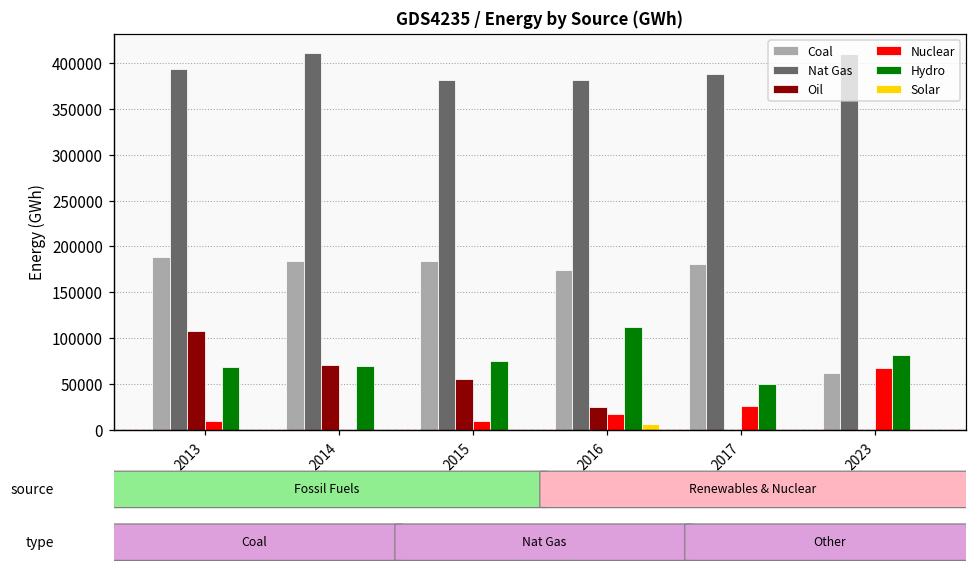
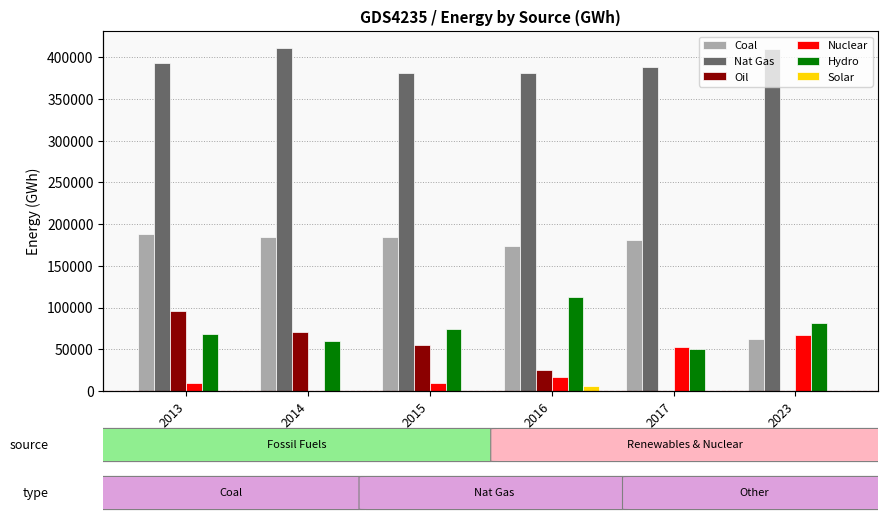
Oil, 2013: 110000 -> 100000
Hydro, 2014: 70000 -> 60000
Nuclear, 2017: 30000 -> 50000
